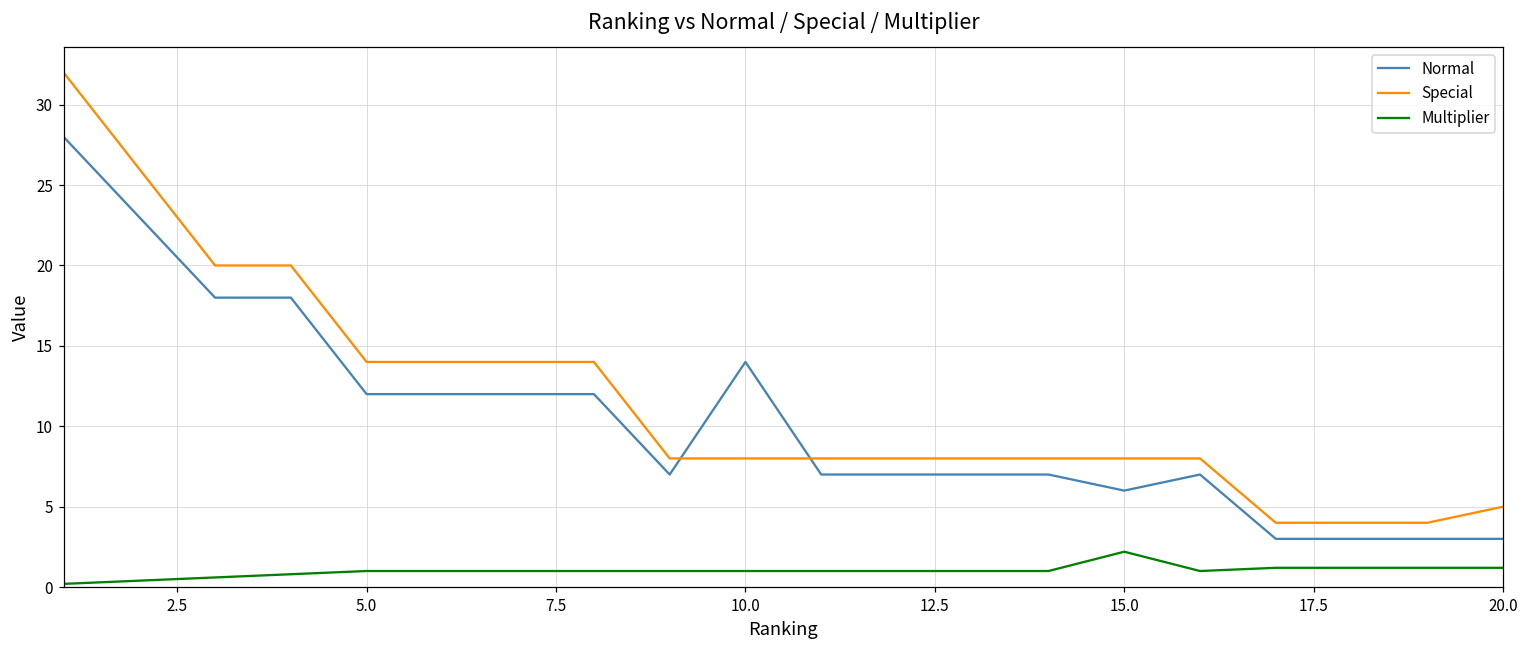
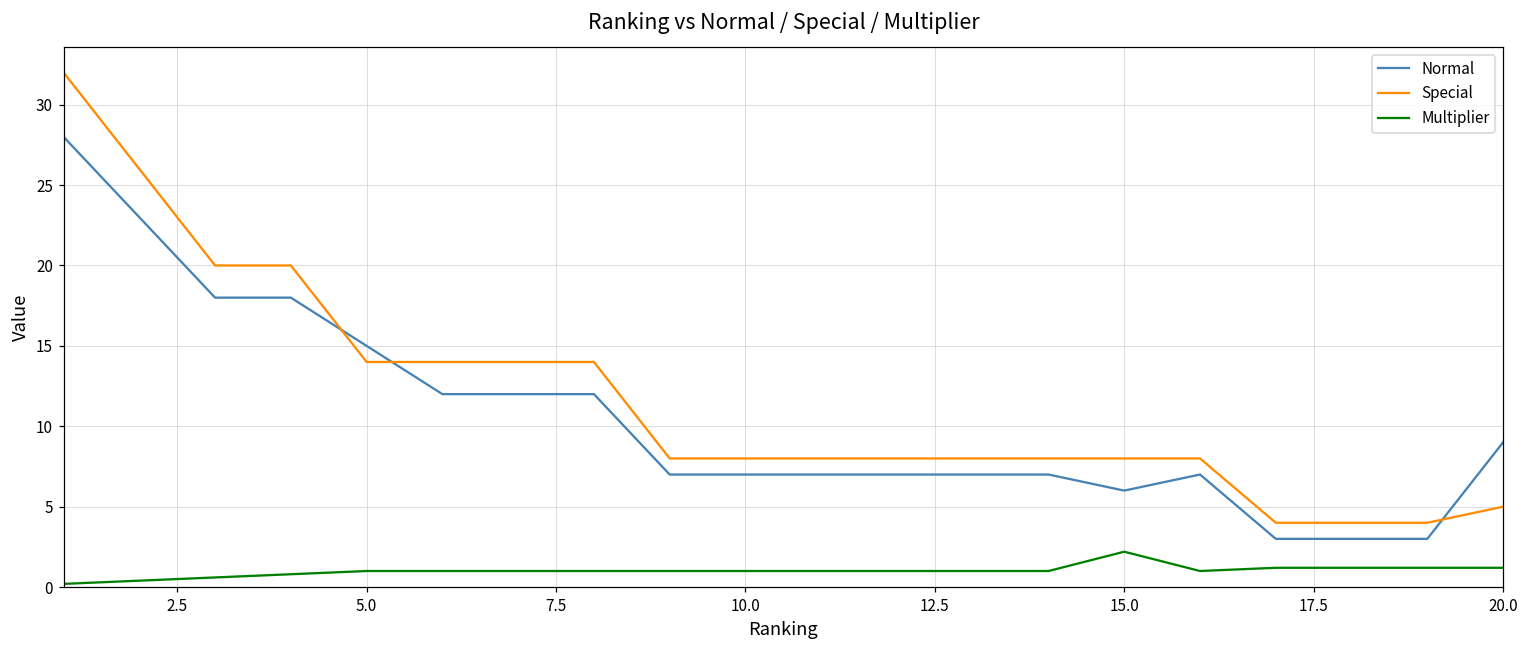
Normal, 5.0: 12 -> 15
Normal, 10.0: 14 -> 7
Normal, 20.0: 3 -> 9
